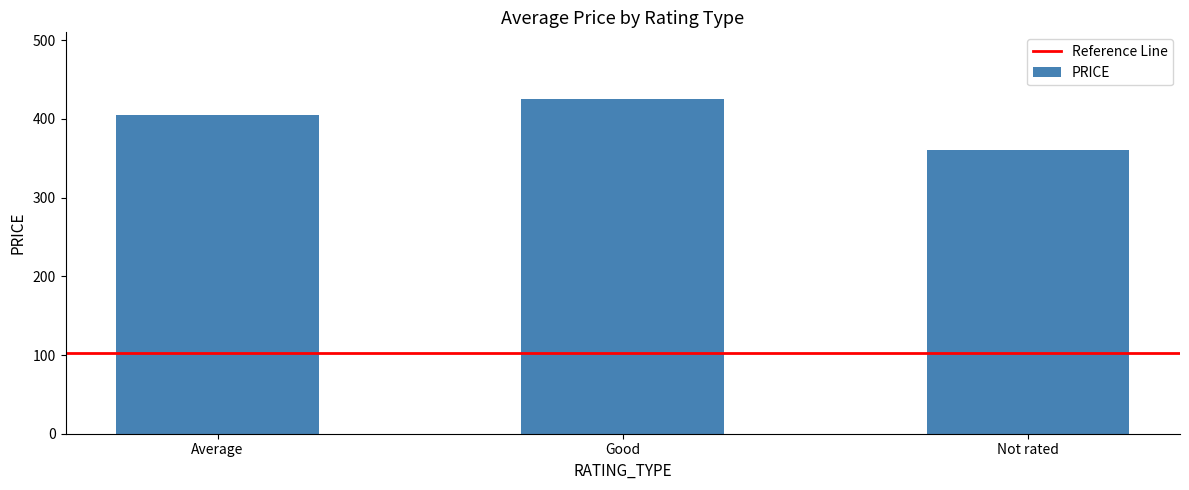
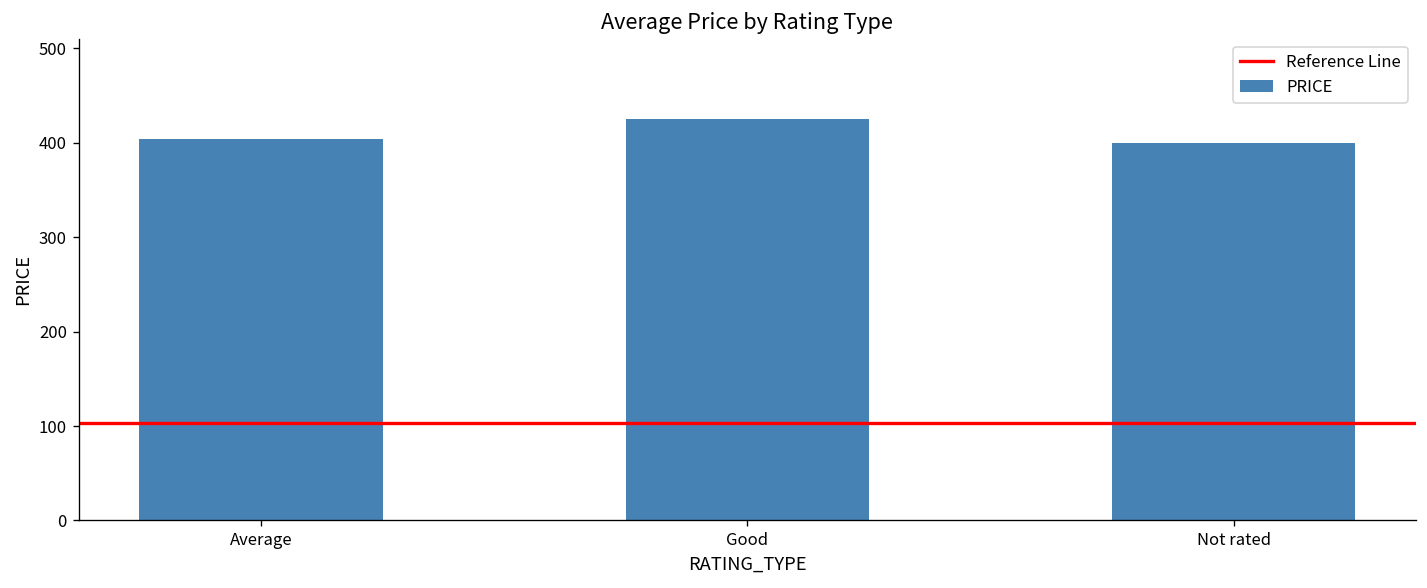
Not rated: 360 -> 400
